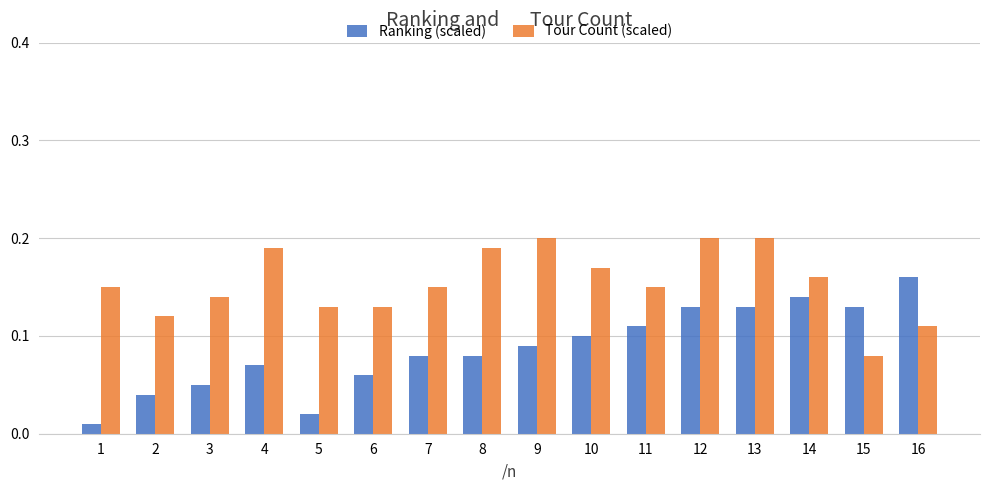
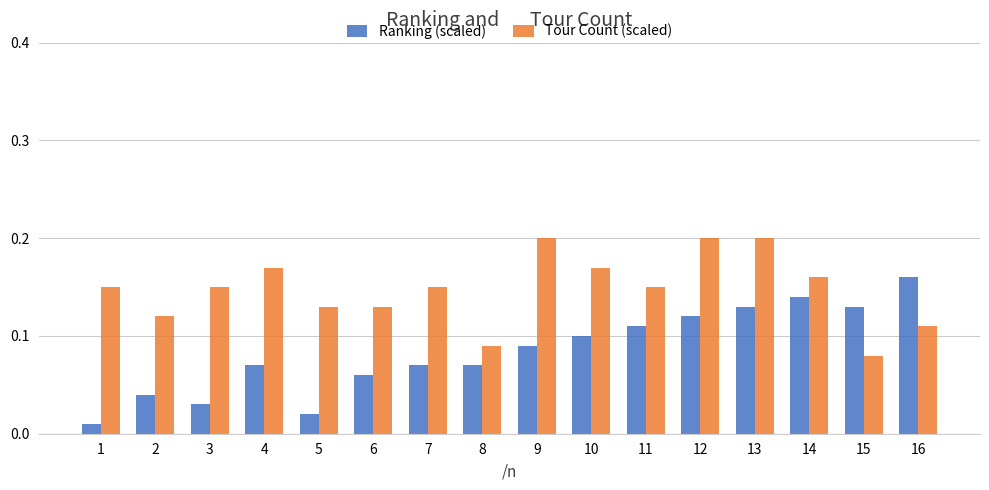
Ranking (scaled), 3: 0.05 -> 0.03
Tour Count (scaled), 3: 0.14 -> 0.15
Tour Count (scaled), 4: 0.19 -> 0.17
Ranking (scaled), 7: 0.08 -> 0.07
Ranking (scaled), 8: 0.08 -> 0.07
Tour Count (scaled), 8: 0.19 -> 0.09
Ranking (scaled), 12: 0.13 -> 0.12
